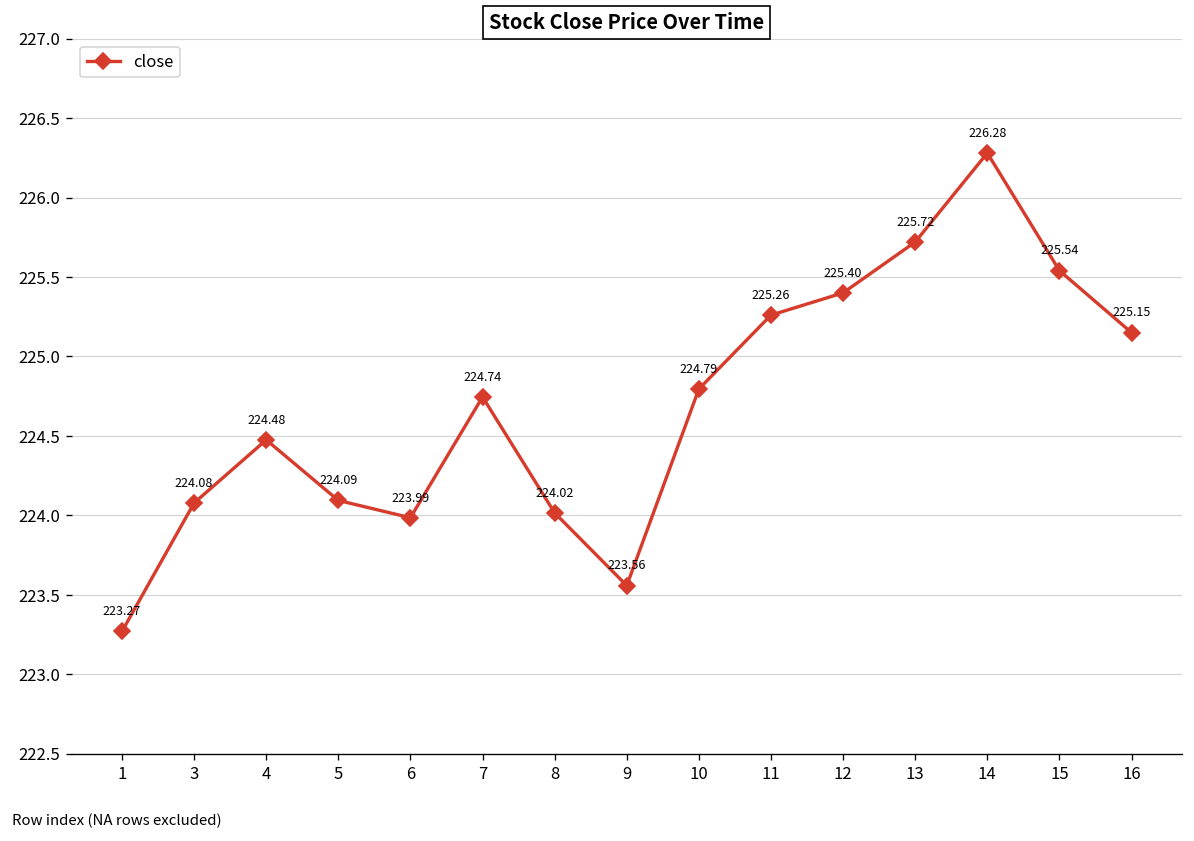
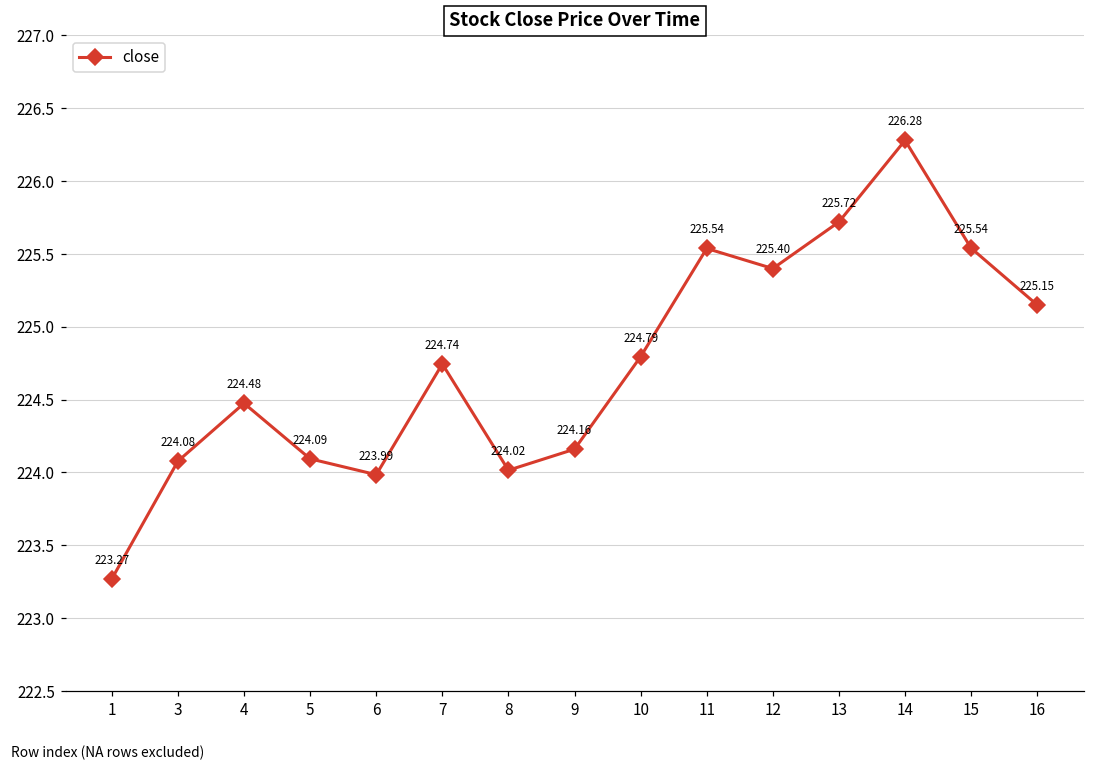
9: 223.56 -> 224.16
11: 225.26 -> 225.54
